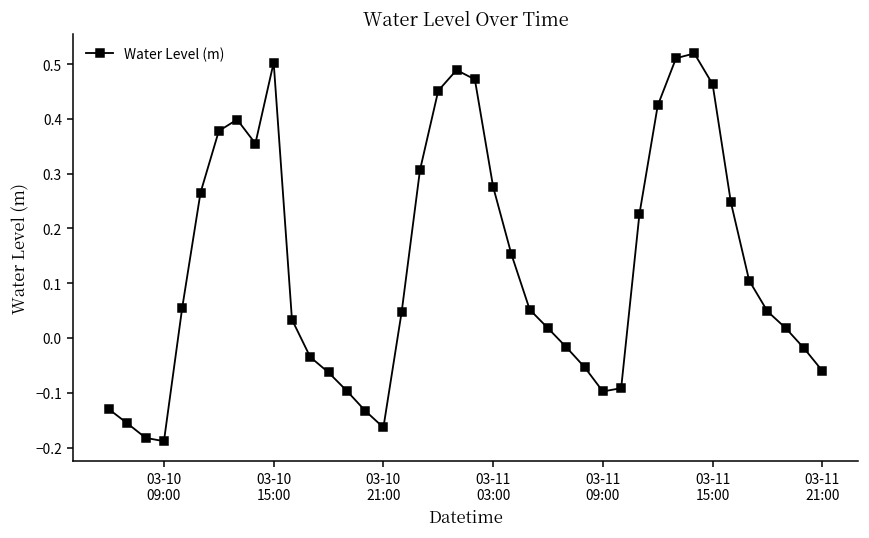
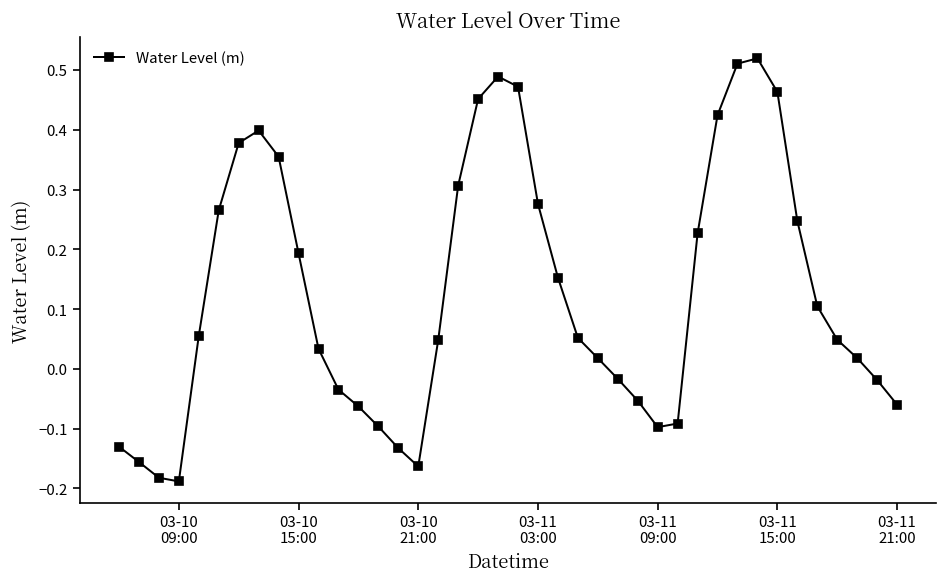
03-10 15:00: 0.50 -> 0.19
